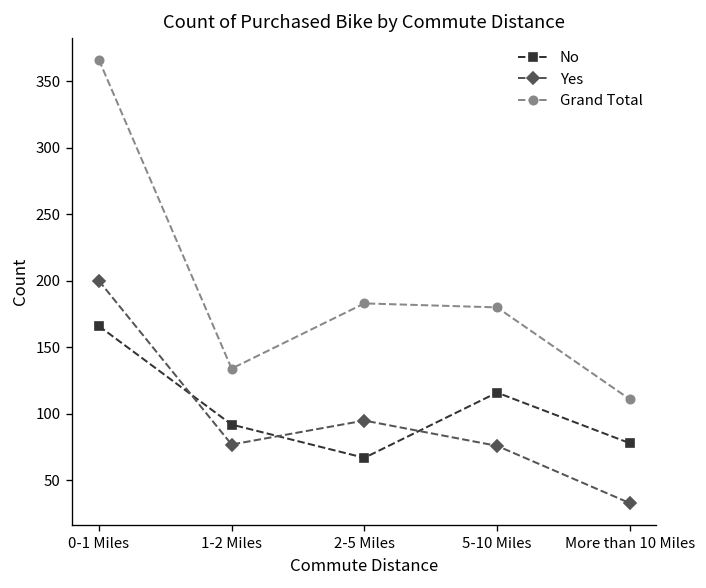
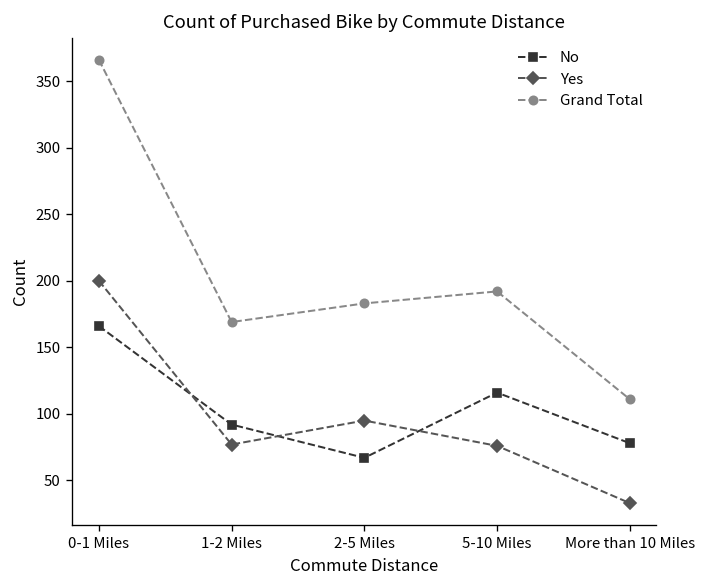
Grand Total, 1-2 Miles: 134 -> 169
Grand Total, 5-10 Miles: 180 -> 192
